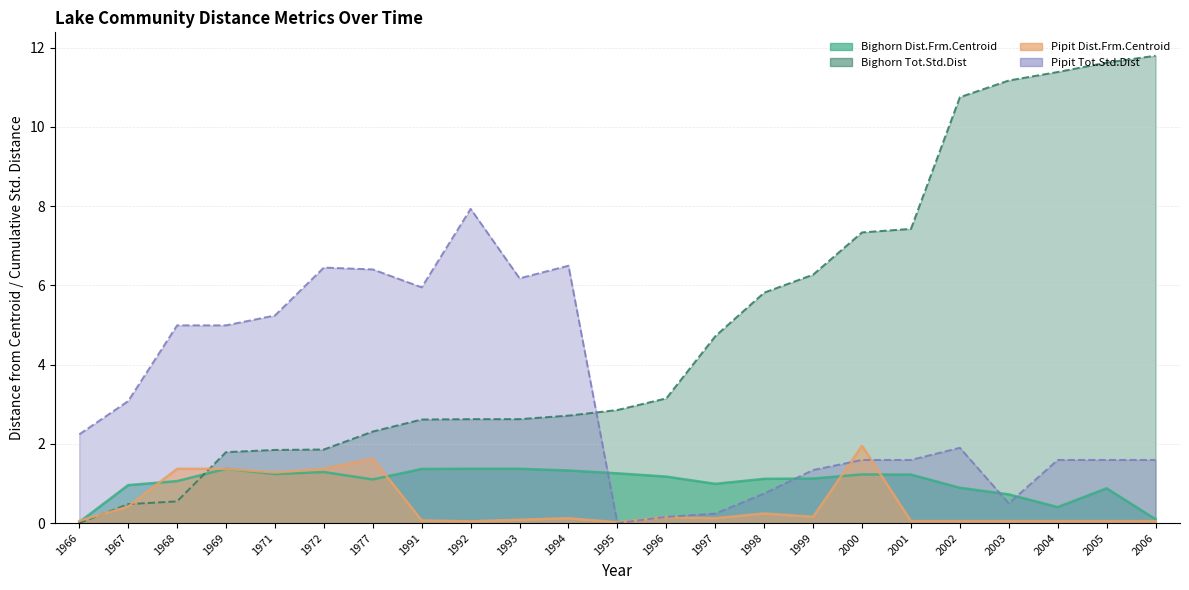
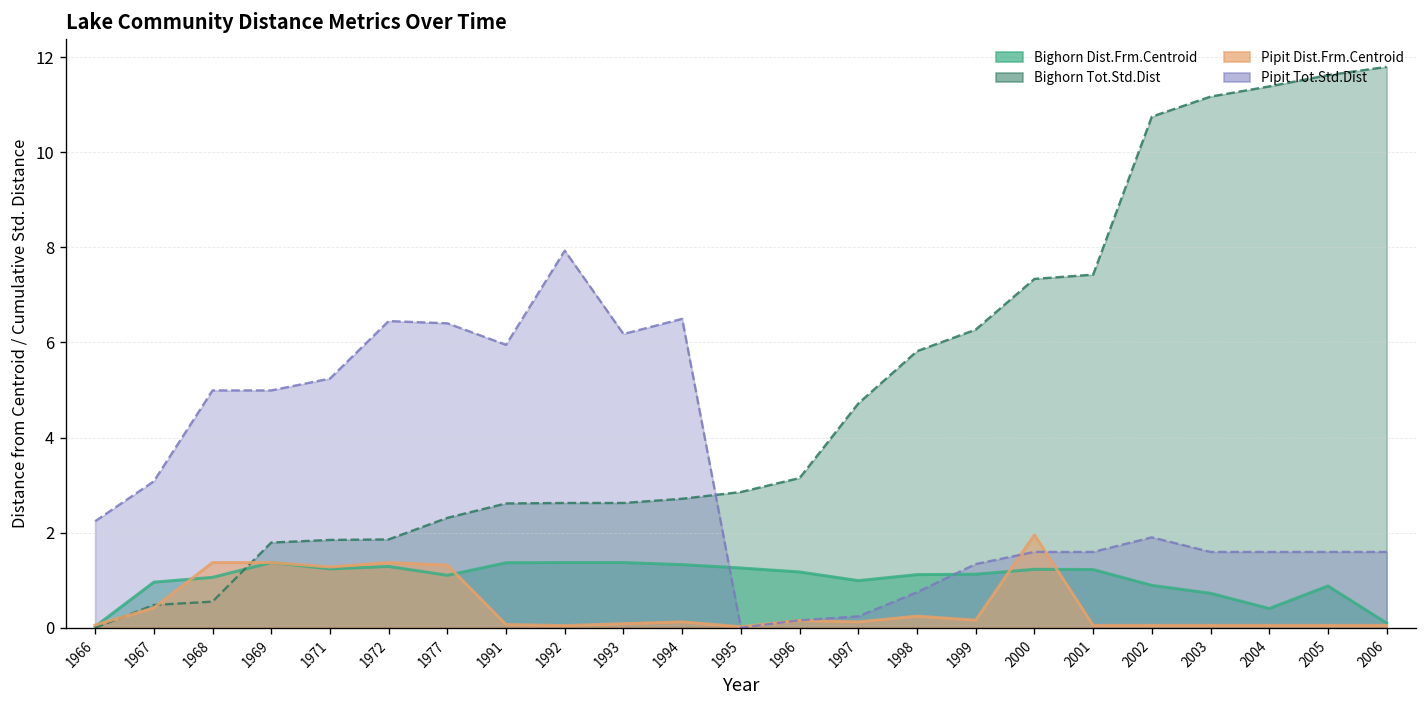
Pipit Dist.Frm.Centroid, 1977: 1.6 -> 1.3
Pipit Tot.Std.Dist, 2003: 0.5 -> 1.6
